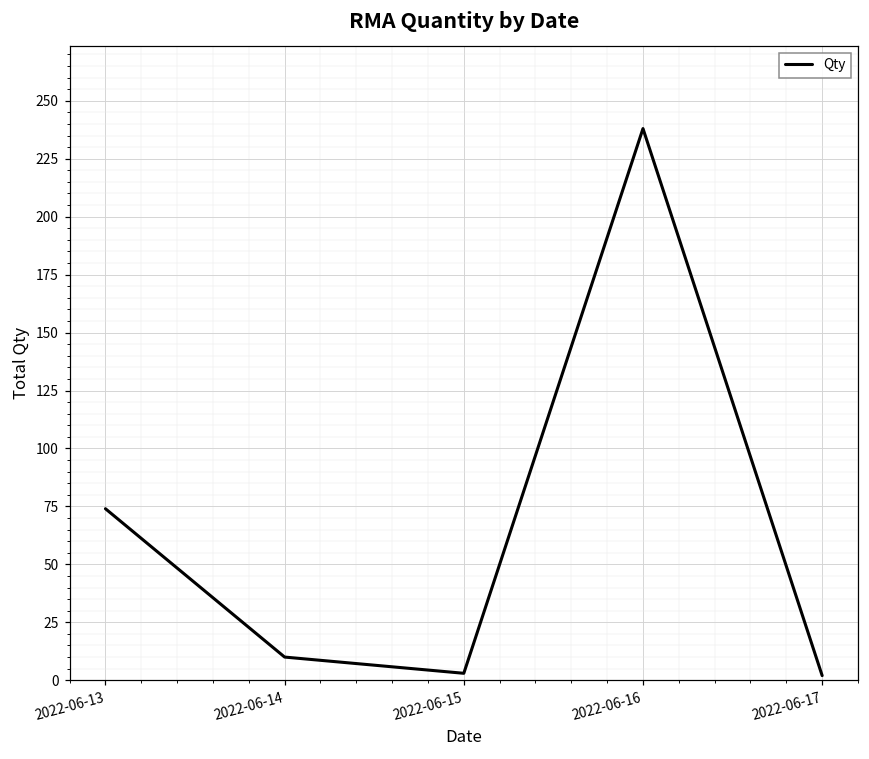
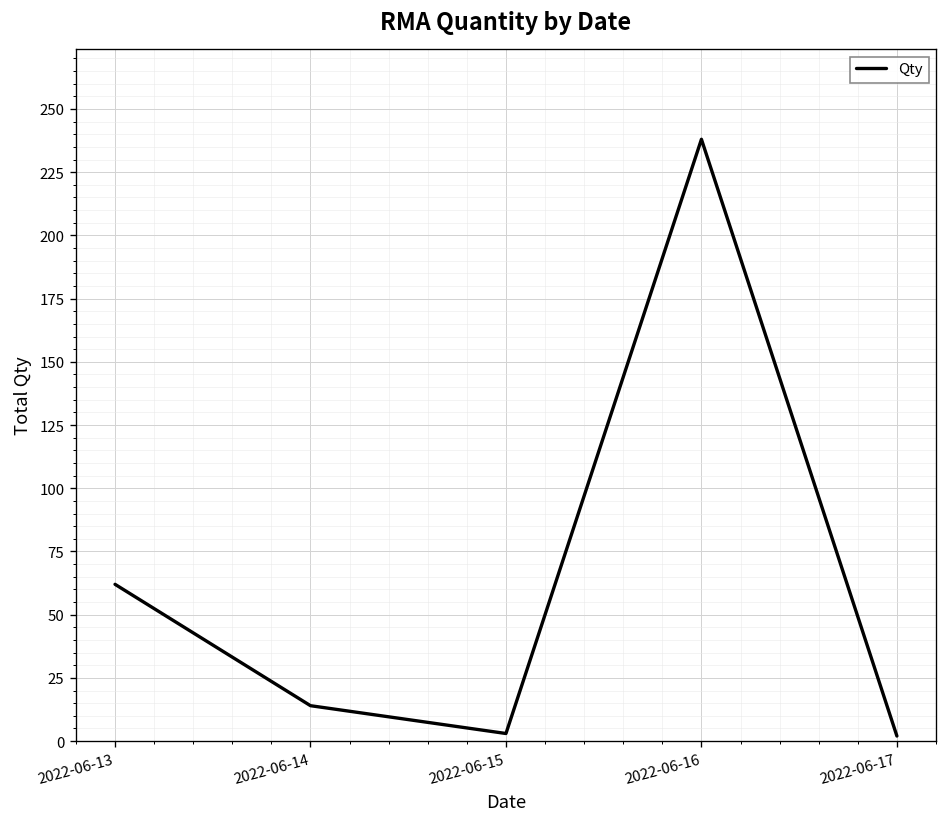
2022-06-13: 74 -> 62
2022-06-14: 10 -> 14
